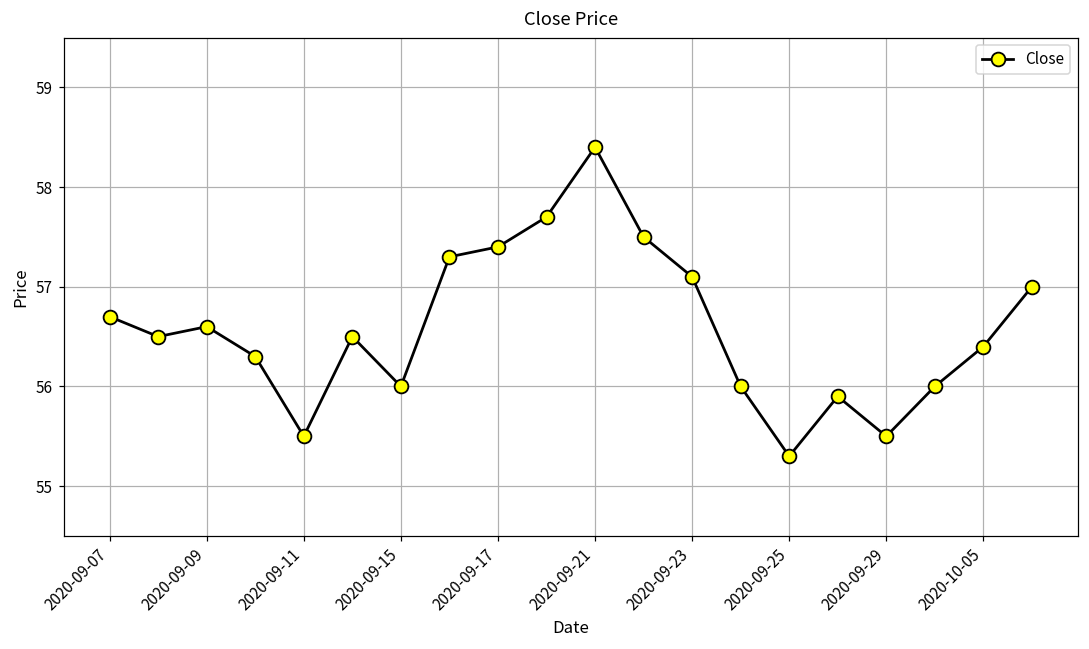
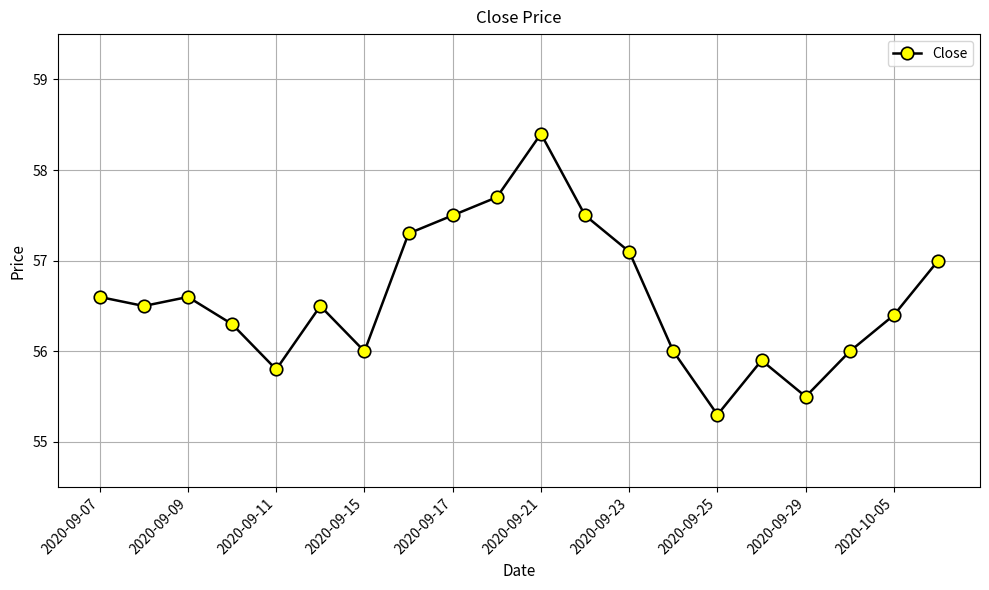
2020-09-07: 56.7 -> 56.6
2020-09-11: 55.5 -> 55.8
2020-09-17: 57.4 -> 57.5
